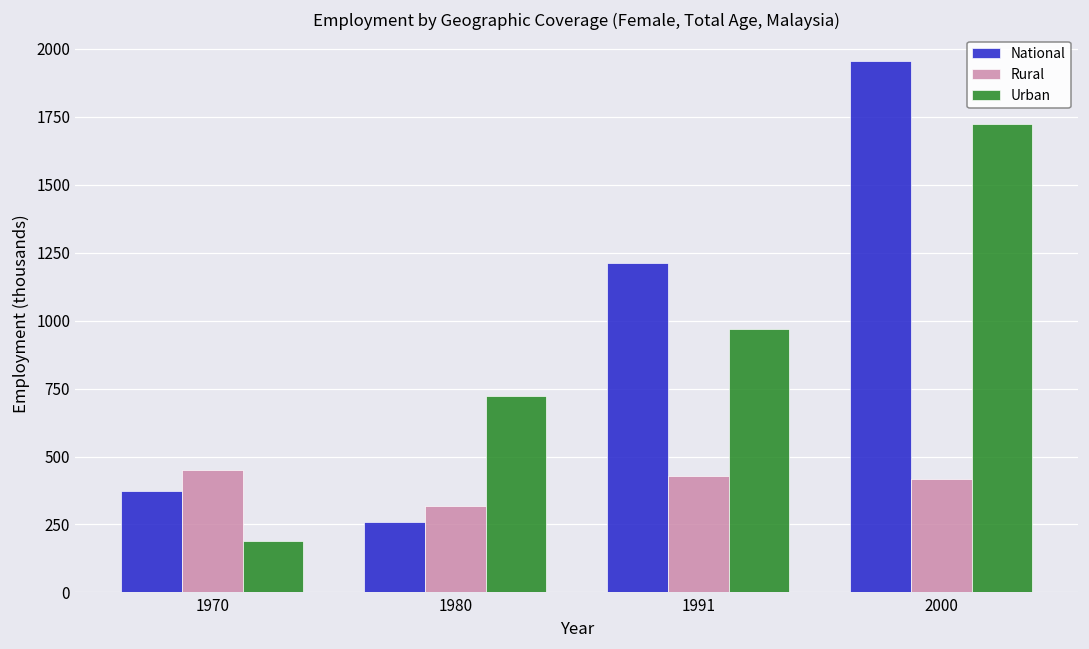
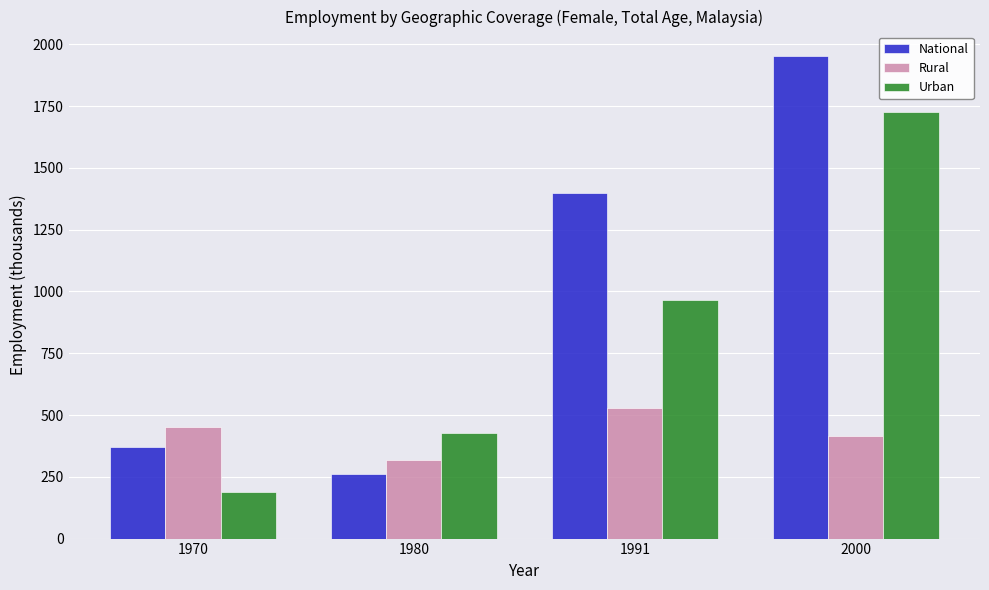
Urban, 1980: 720 -> 430
National, 1991: 1210 -> 1400
Rural, 1991: 430 -> 530
